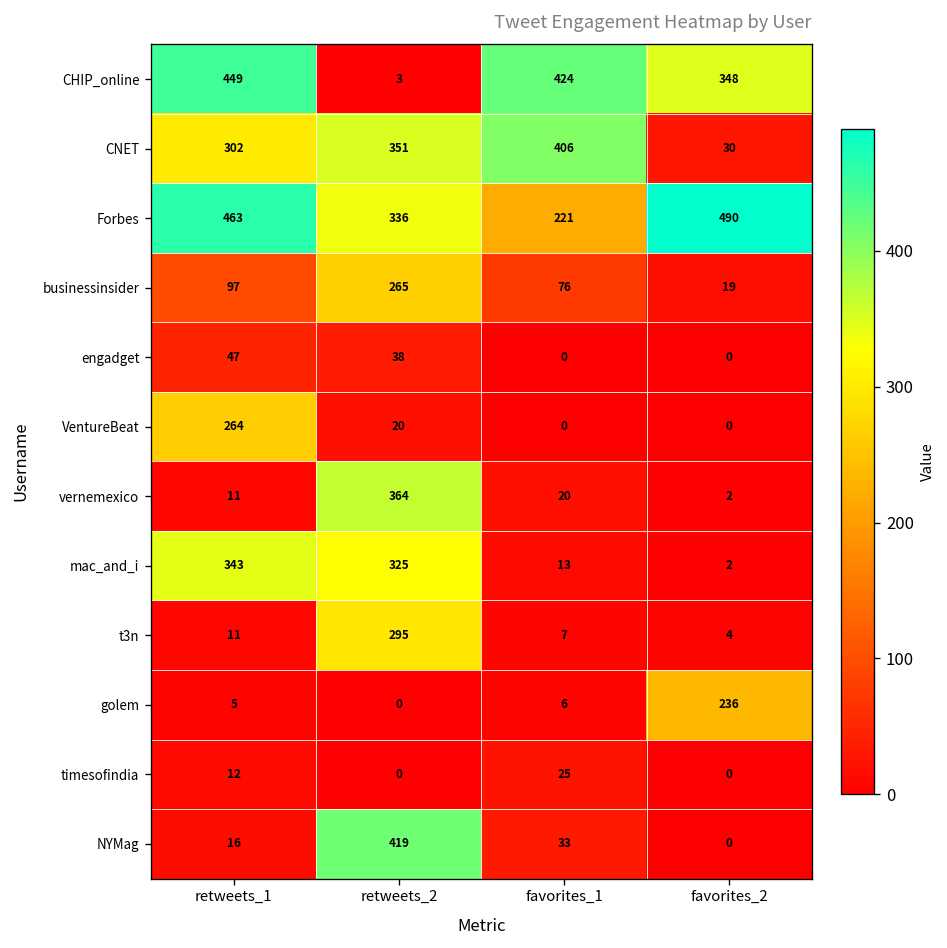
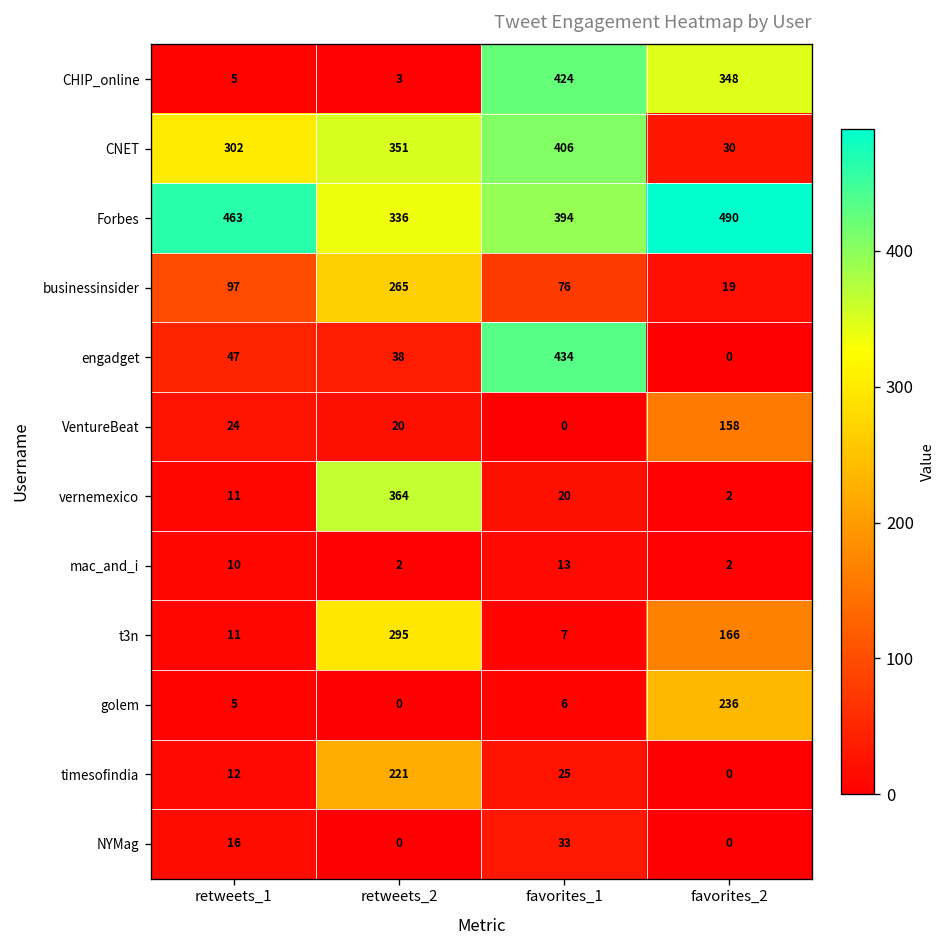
CHIP_online, retweets_1: 449 -> 5
Forbes, favorites_1: 221 -> 394
engadget, favorites_1: 0 -> 434
VentureBeat, retweets_1: 264 -> 24
VentureBeat, favorites_2: 0 -> 158
mac_and_i, retweets_1: 343 -> 10
mac_and_i, retweets_2: 325 -> 2
t3n, favorites_2: 4 -> 166
timesofindia, retweets_2: 0 -> 221
NYMag, retweets_2: 419 -> 0
